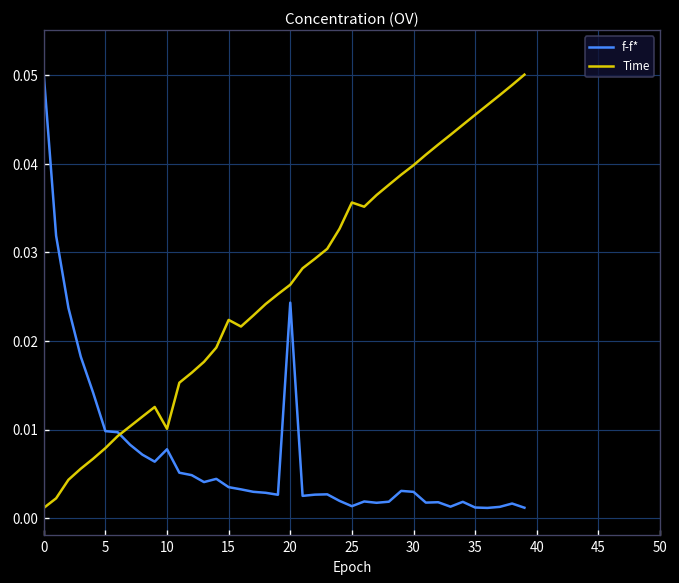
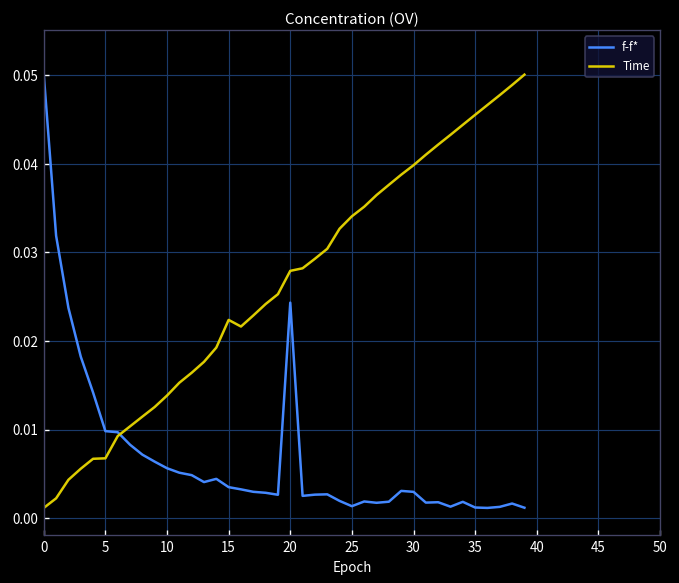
Time, 5: 0.008 -> 0.007
f-f*, 10: 0.008 -> 0.006
Time, 10: 0.010 -> 0.014
Time, 20: 0.026 -> 0.028
Time, 25: 0.036 -> 0.034
